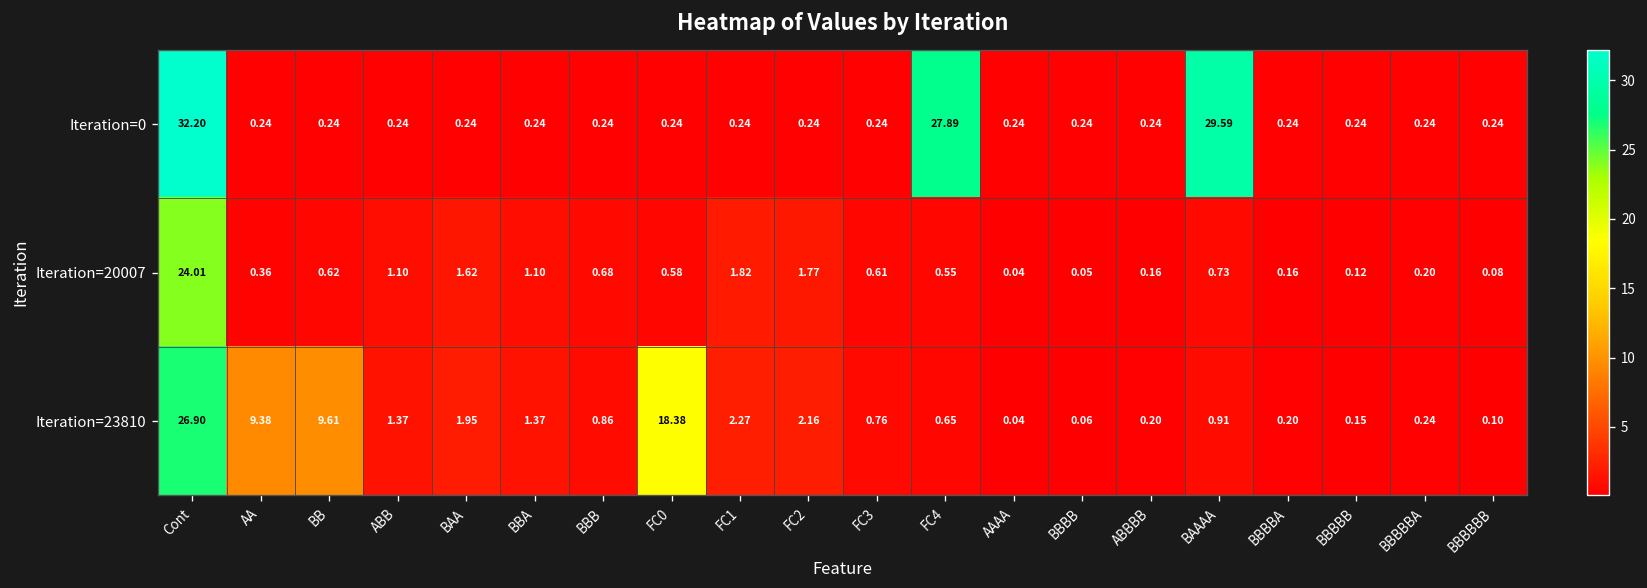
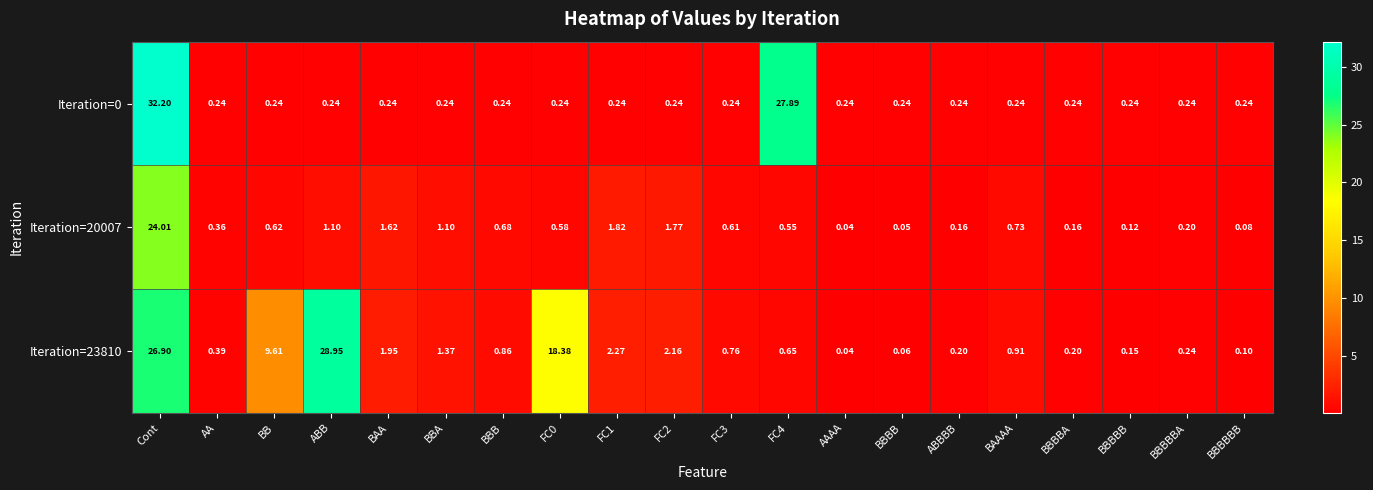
Iteration=0, BAAAA: 29.59 -> 0.24
Iteration=23810, AA: 9.38 -> 0.39
Iteration=23810, ABB: 1.37 -> 28.95
